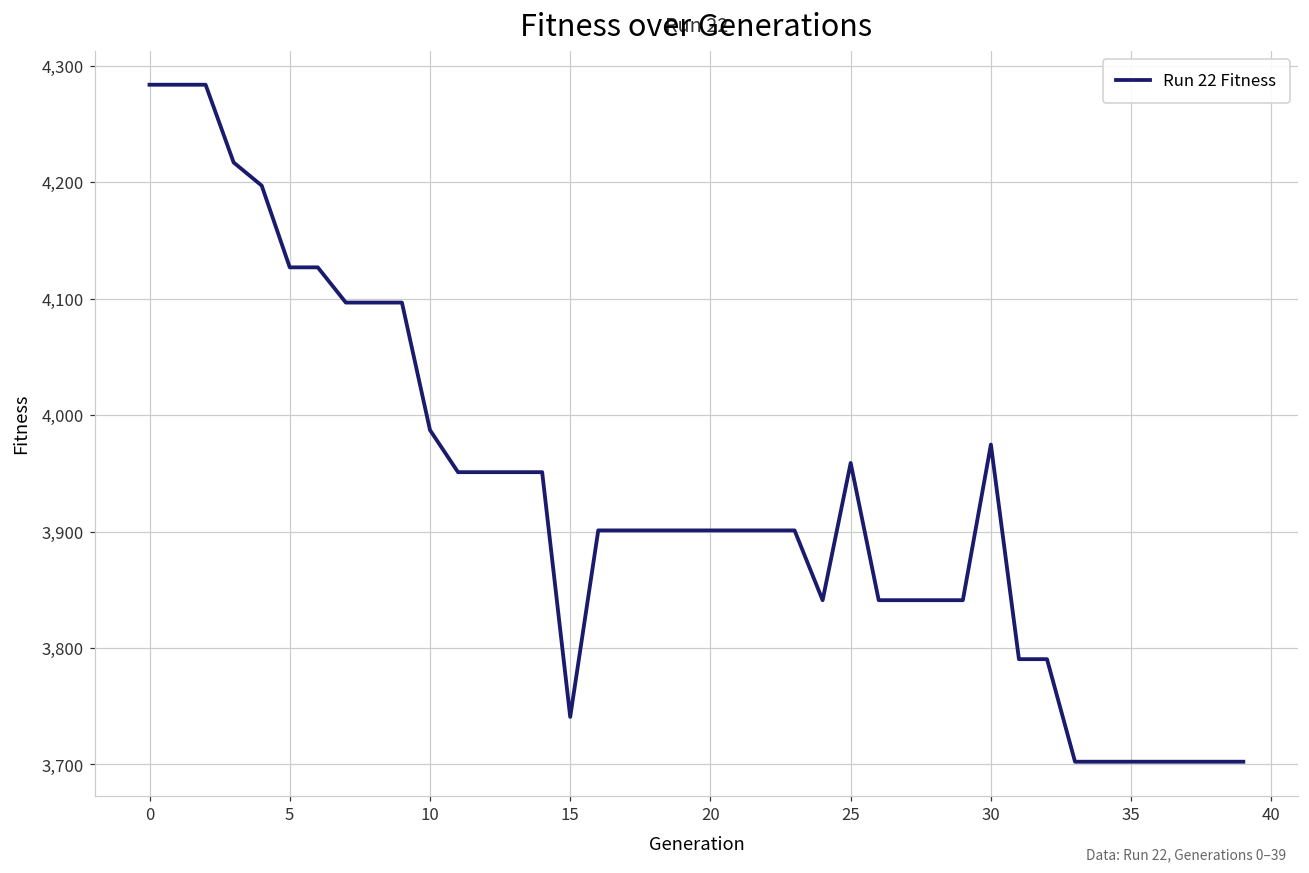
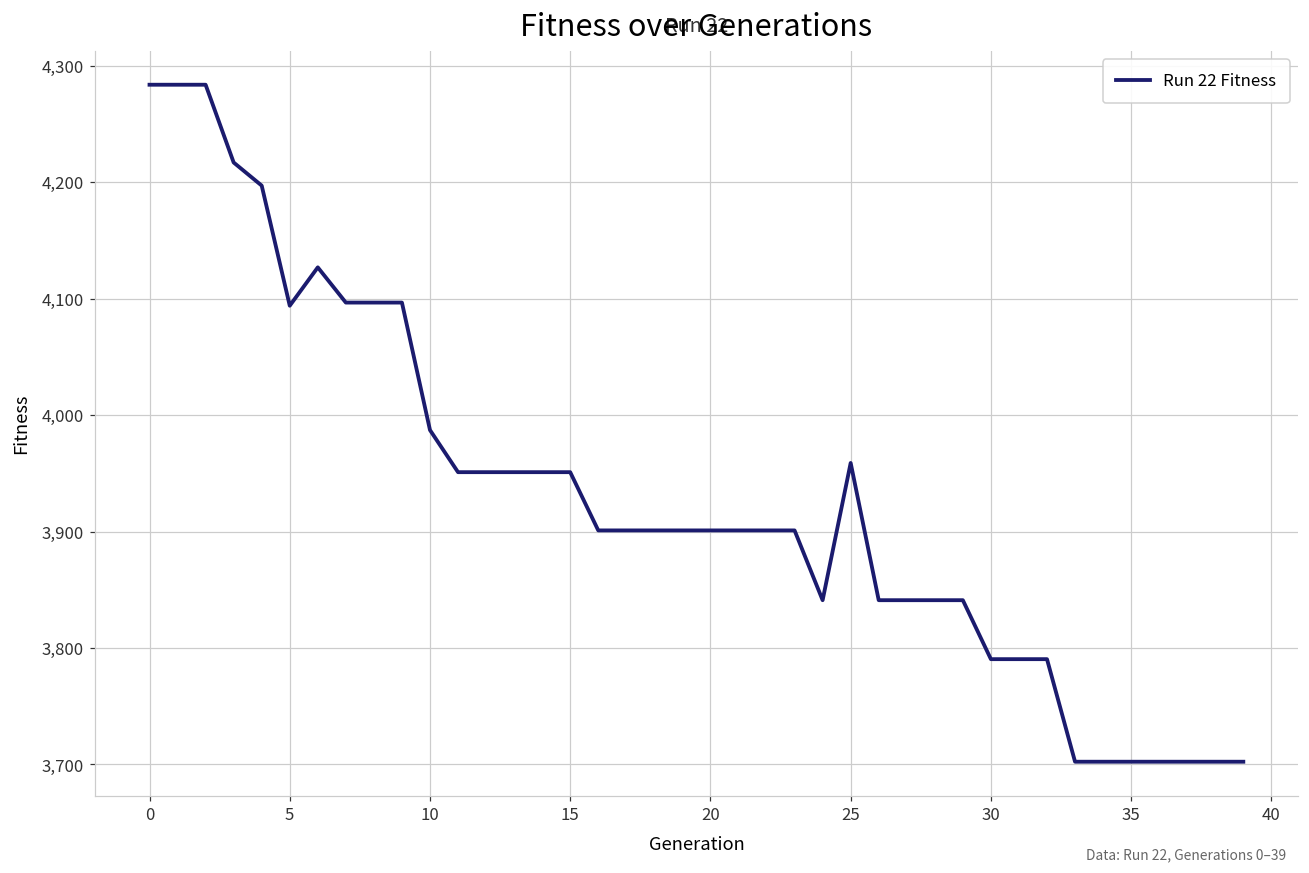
5: 4,127 -> 4,094
15: 3,741 -> 3,951
30: 3,975 -> 3,790
